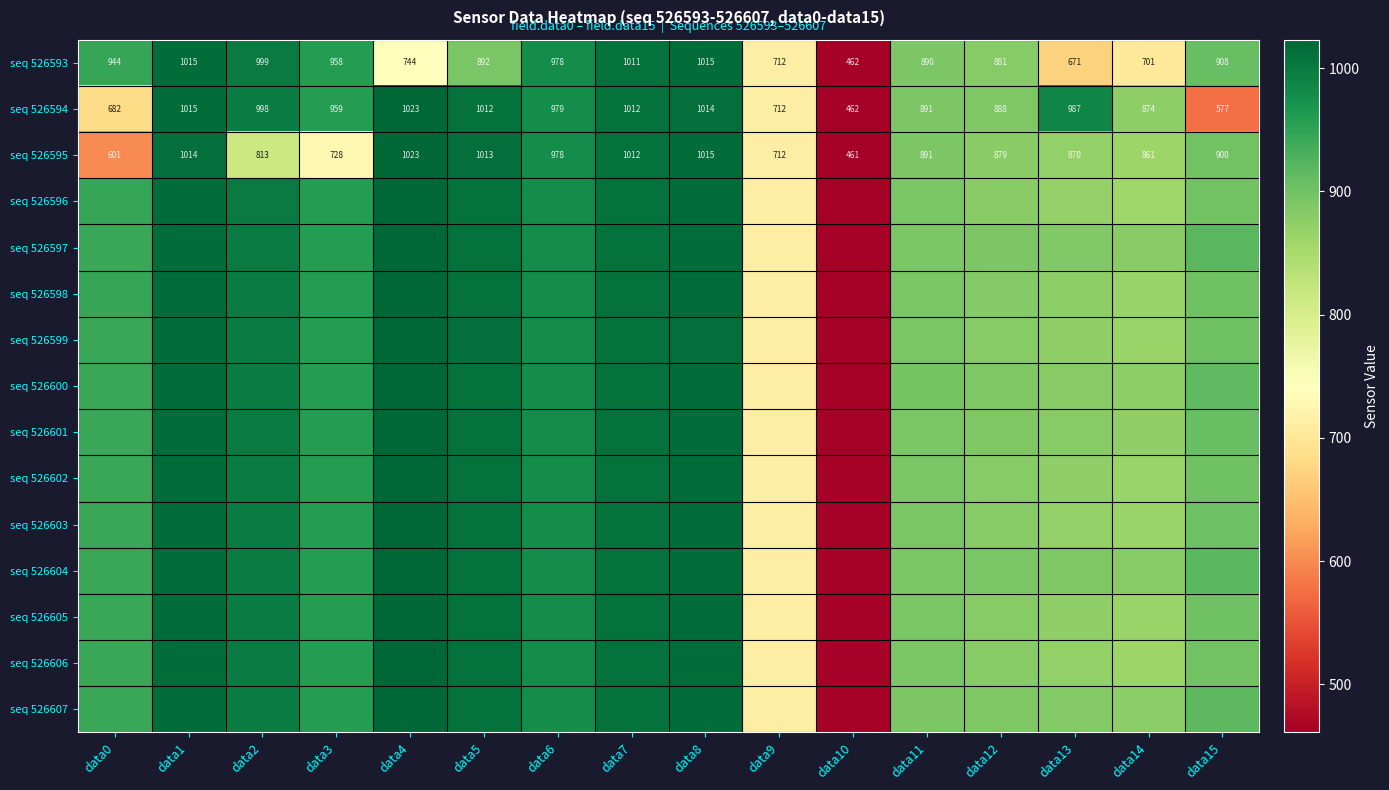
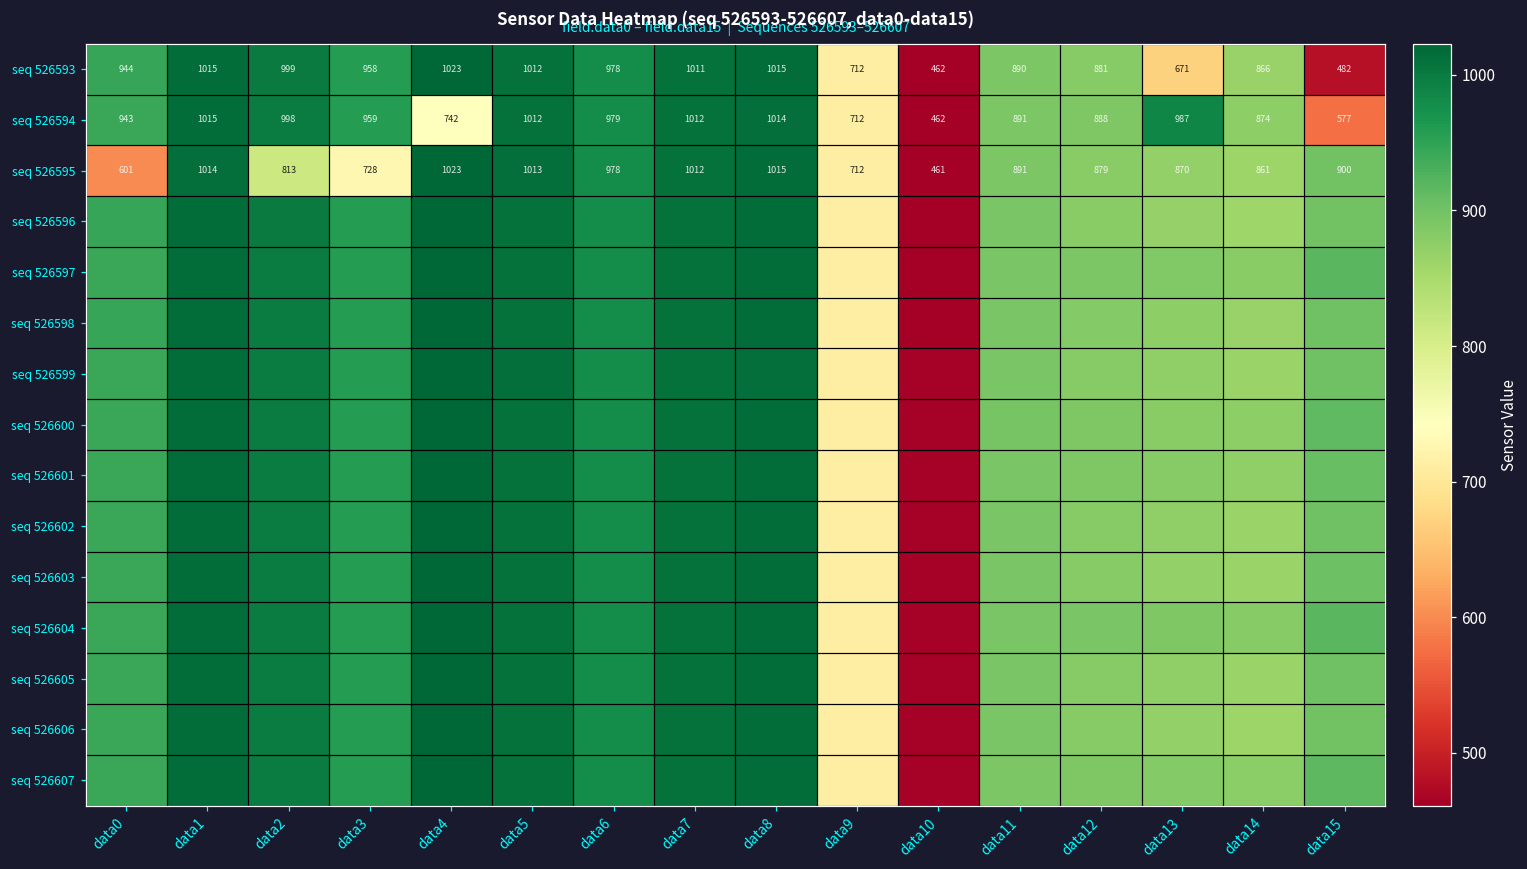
seq 526593, data4: 744 -> 1023
seq 526593, data5: 892 -> 1012
seq 526593, data14: 701 -> 866
seq 526593, data15: 908 -> 482
seq 526594, data0: 682 -> 943
seq 526594, data4: 1023 -> 742
